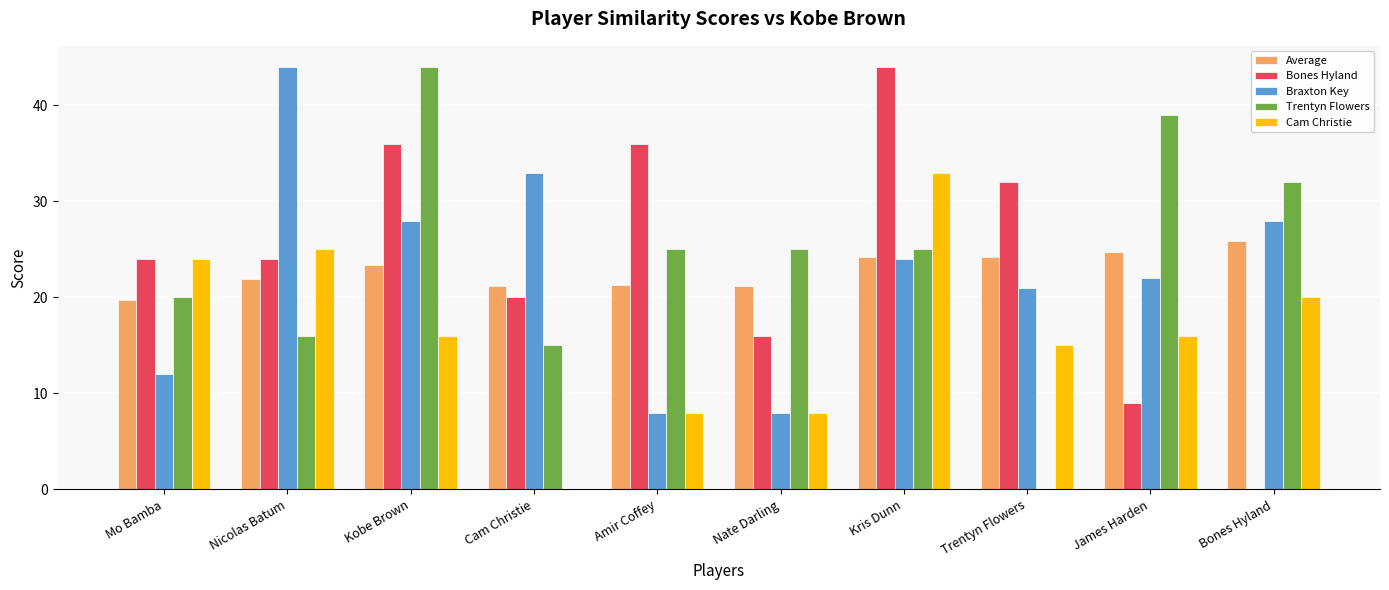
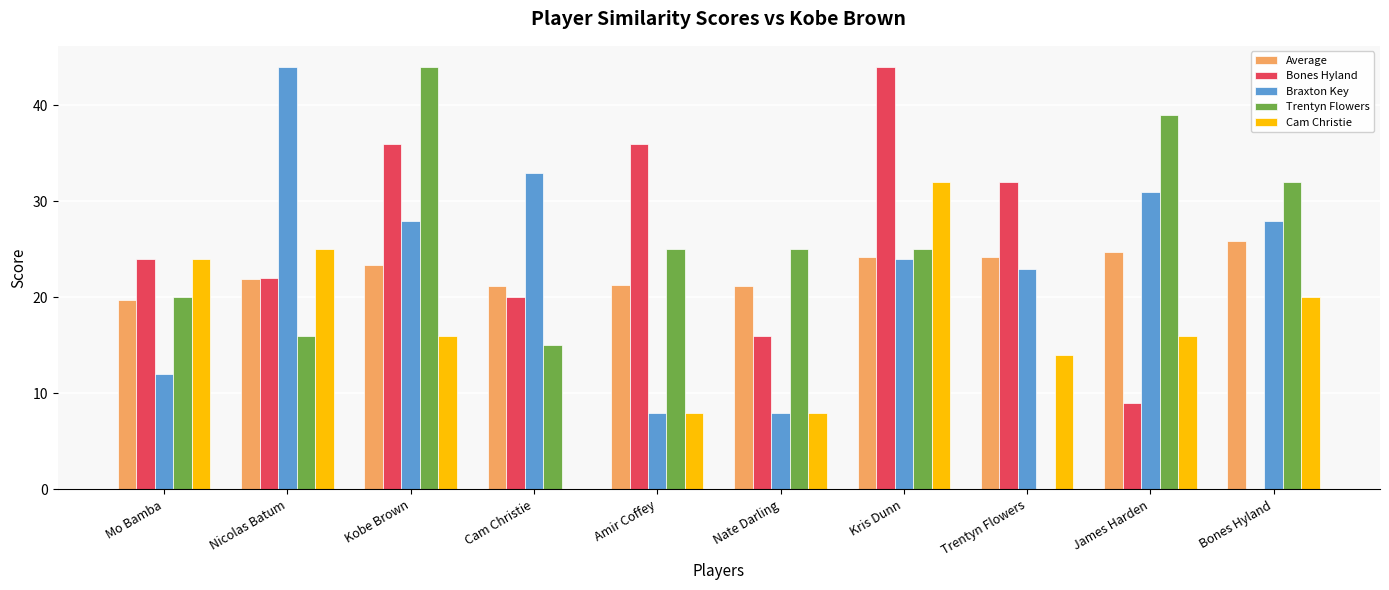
Bones Hyland, Nicolas Batum: 24 -> 22
Cam Christie, Kris Dunn: 33 -> 32
Braxton Key, Trentyn Flowers: 21 -> 23
Cam Christie, Trentyn Flowers: 15 -> 14
Braxton Key, James Harden: 22 -> 31
